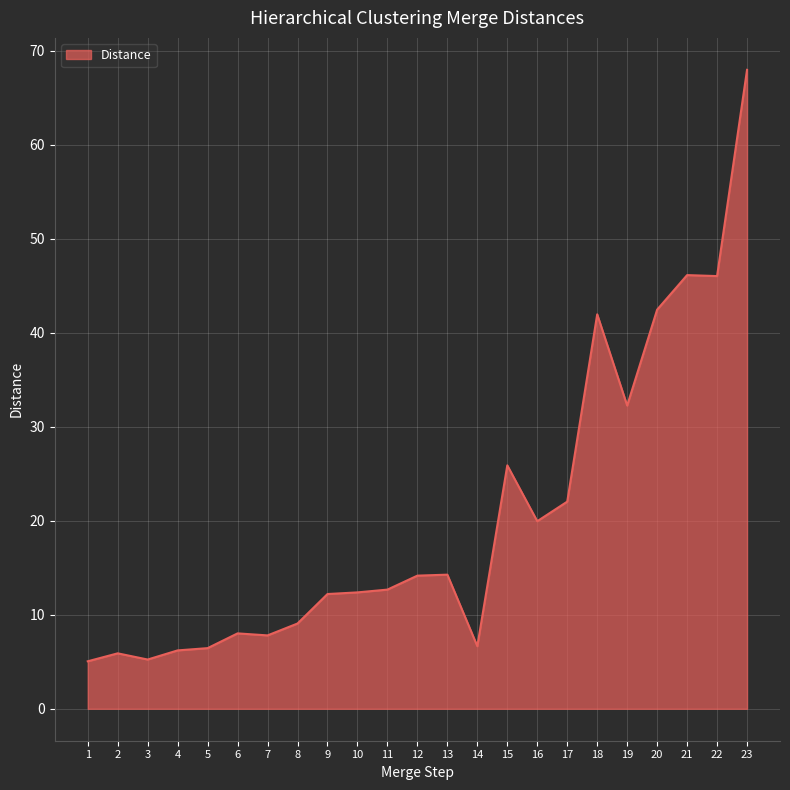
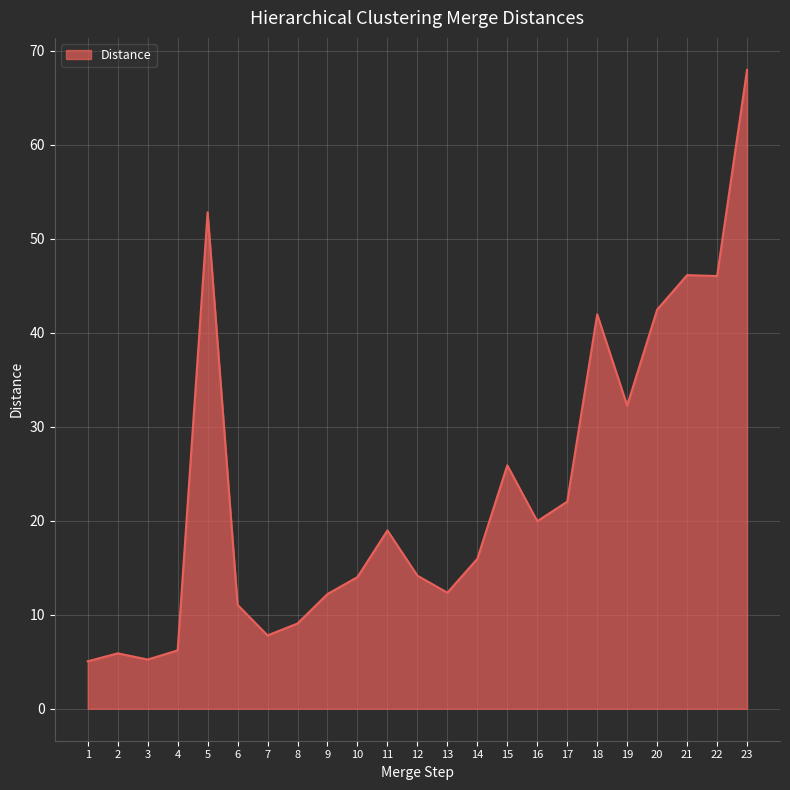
5: 6 -> 53
6: 8 -> 11
10: 12 -> 14
11: 13 -> 19
13: 14 -> 12
14: 7 -> 16
